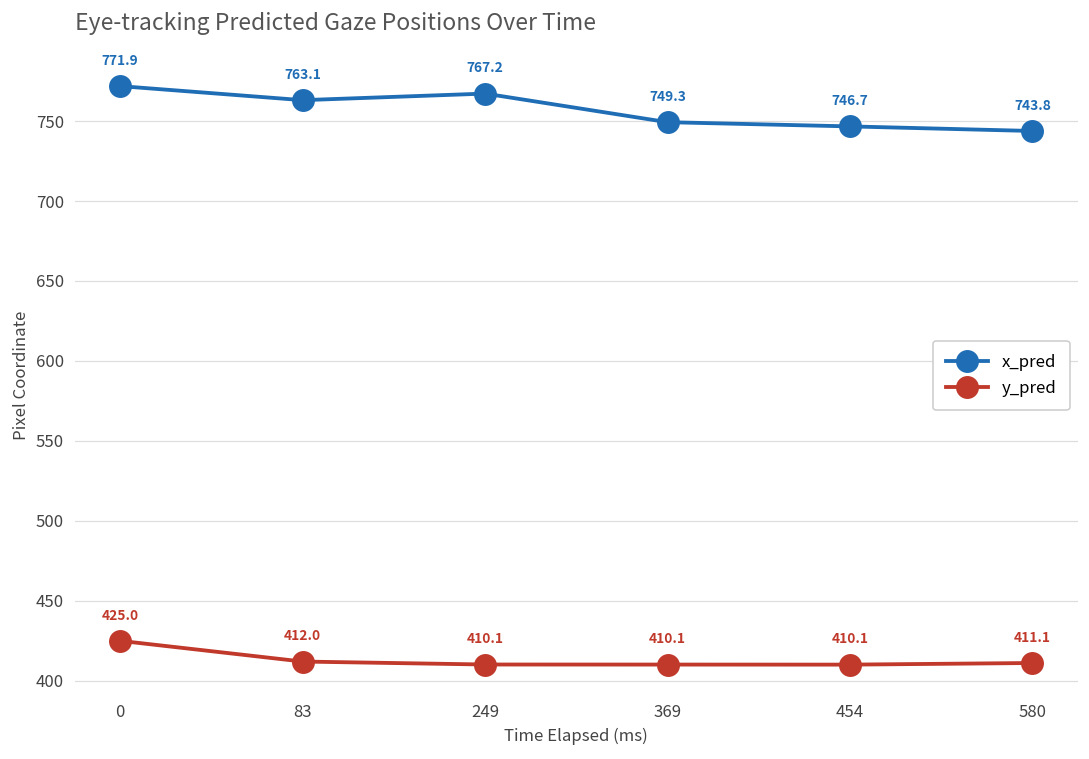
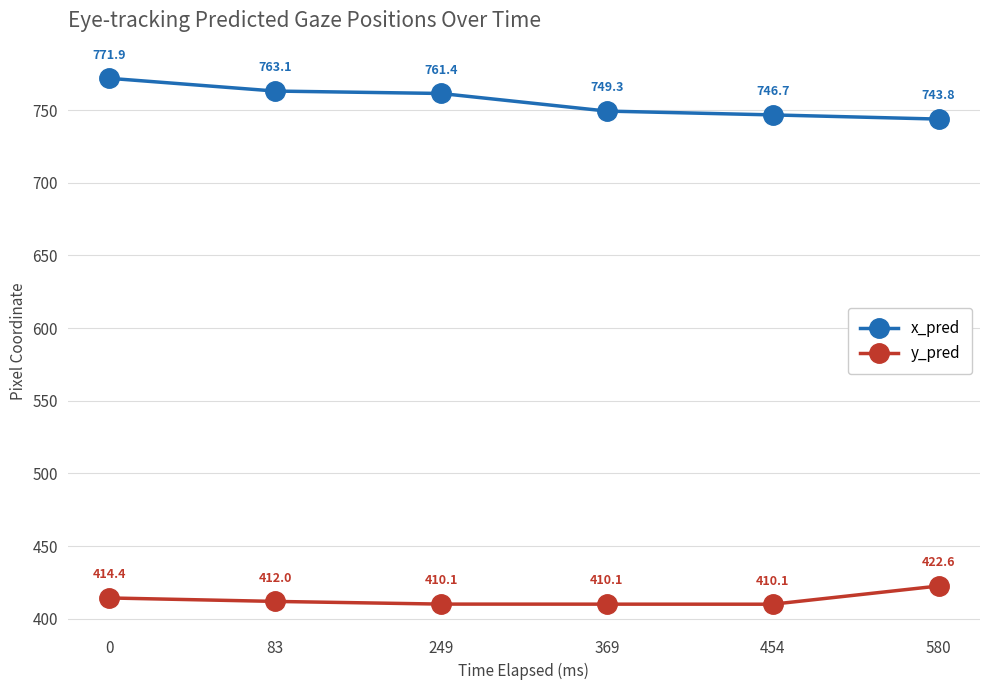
y_pred, 0: 425.0 -> 414.4
x_pred, 249: 767.2 -> 761.4
y_pred, 580: 411.1 -> 422.6
